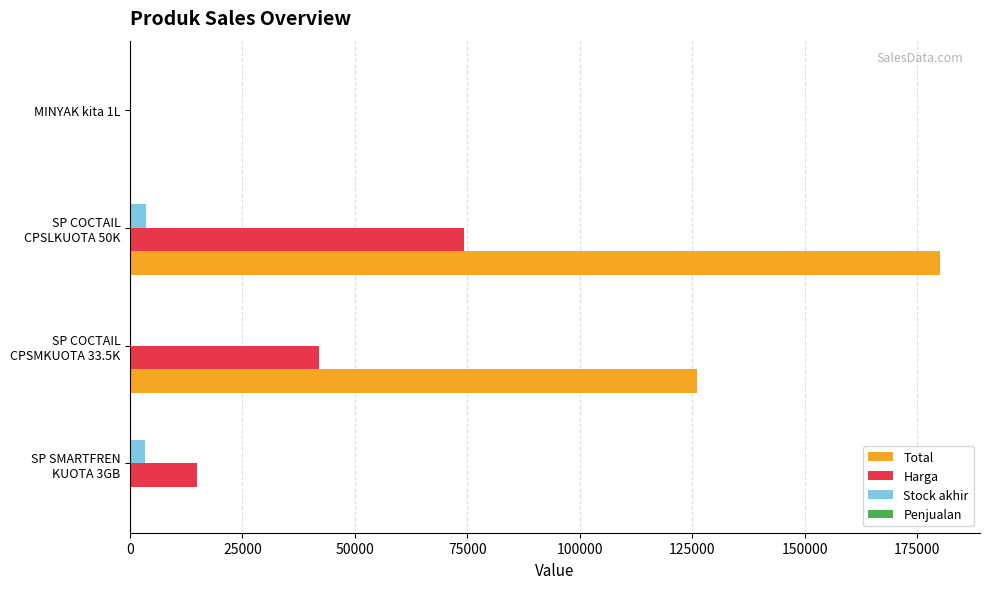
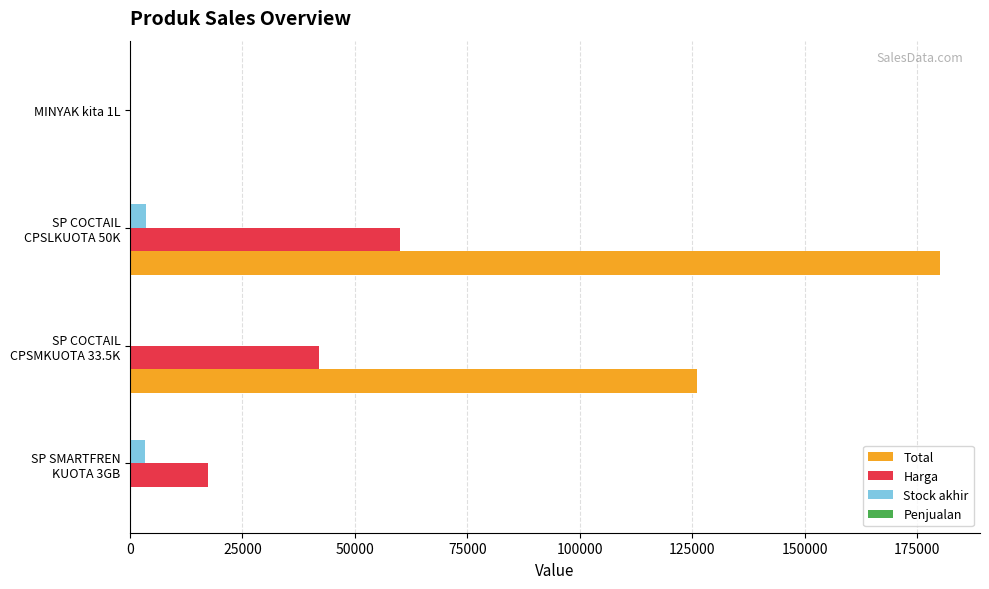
Harga, SP COCTAIL CPSLKUOTA 50K: 74000 -> 60000
Harga, SP SMARTFREN KUOTA 3GB: 15000 -> 17000
